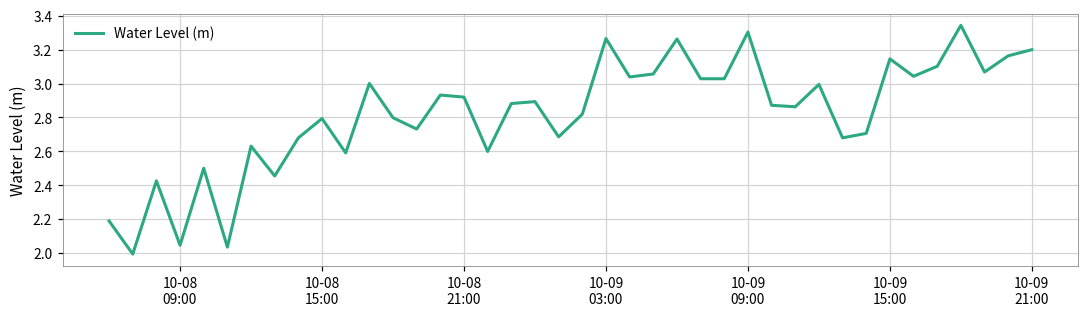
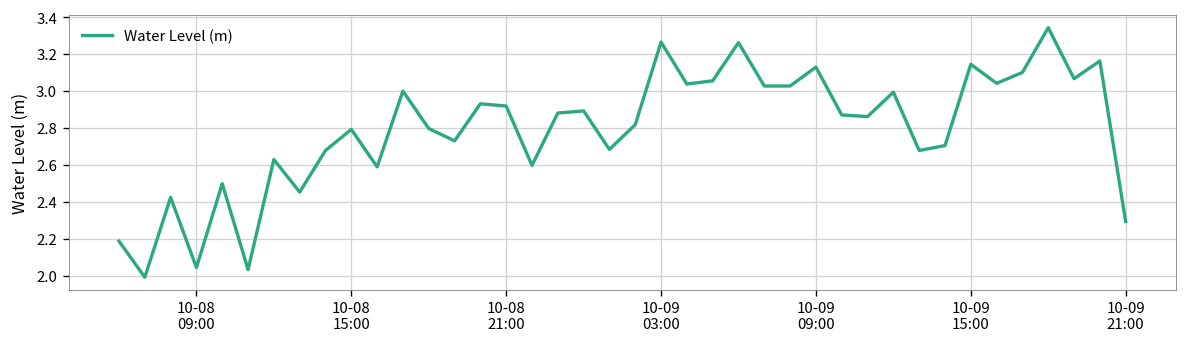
10-09 09:00: 3.30 -> 3.13
10-09 21:00: 3.20 -> 2.30
